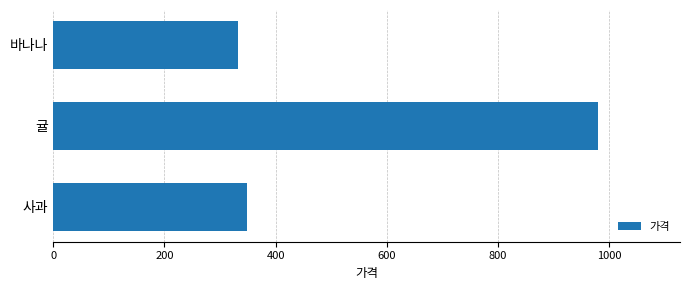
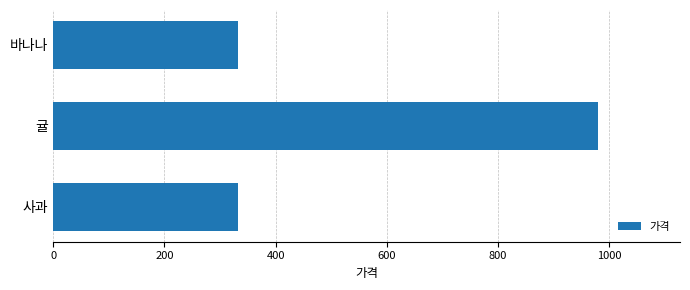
사과: 350 -> 330
